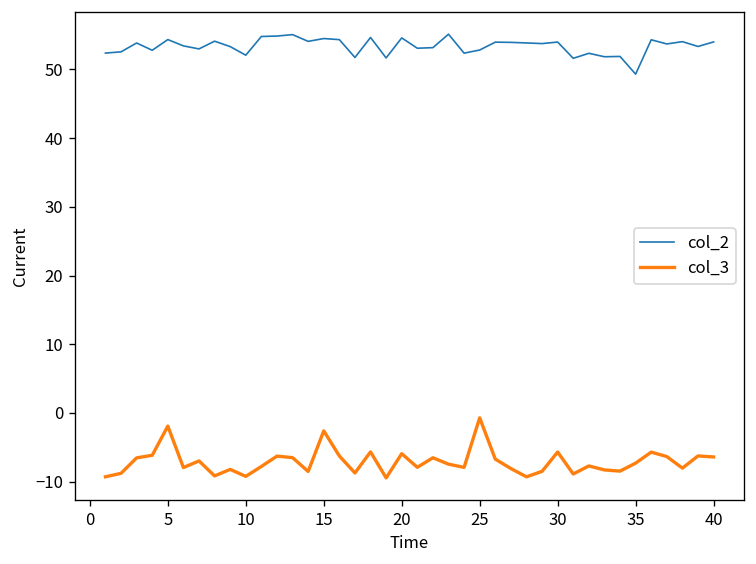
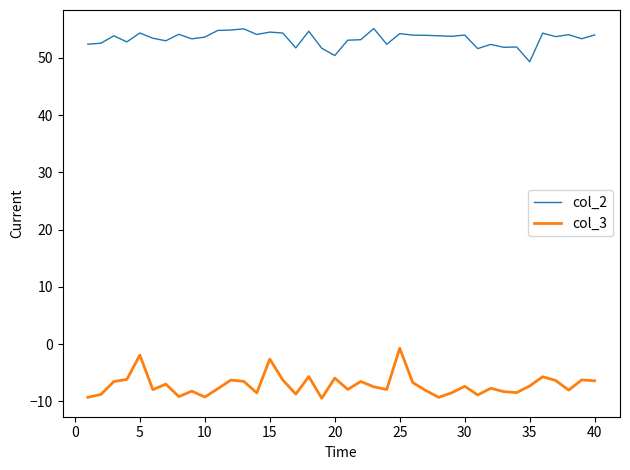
col_2, 10: 52 -> 54
col_2, 20: 55 -> 50
col_2, 25: 53 -> 54
col_3, 30: -6 -> -7
